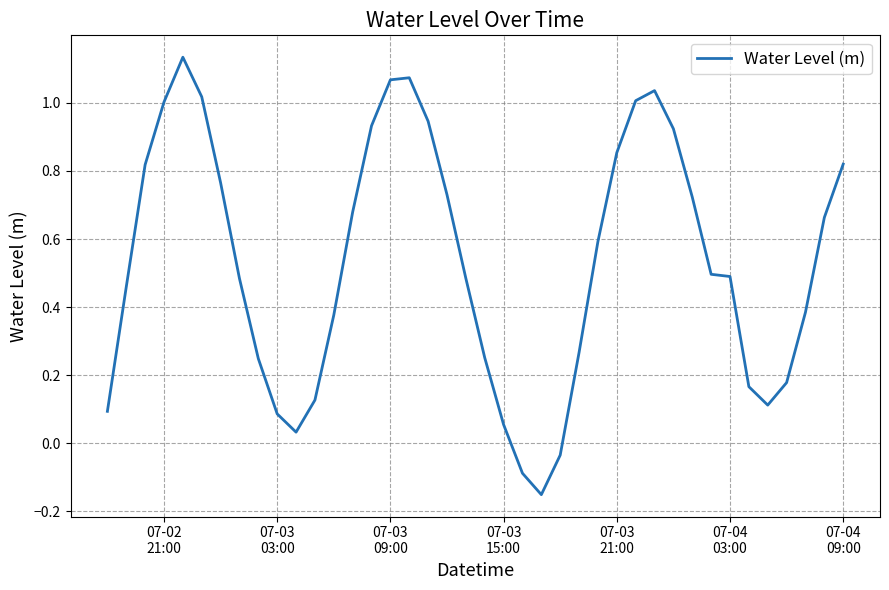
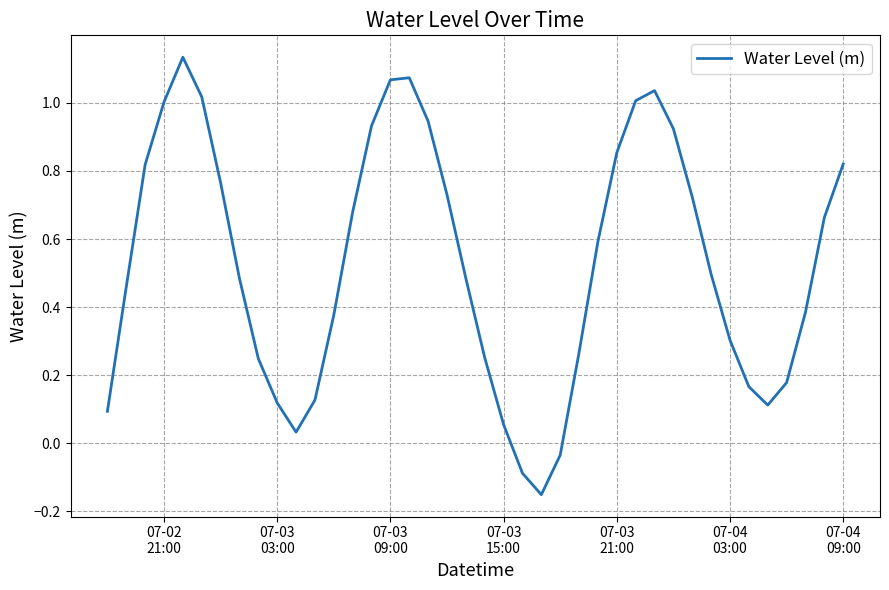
07-03 03:00: 0.09 -> 0.12
07-04 03:00: 0.49 -> 0.30
